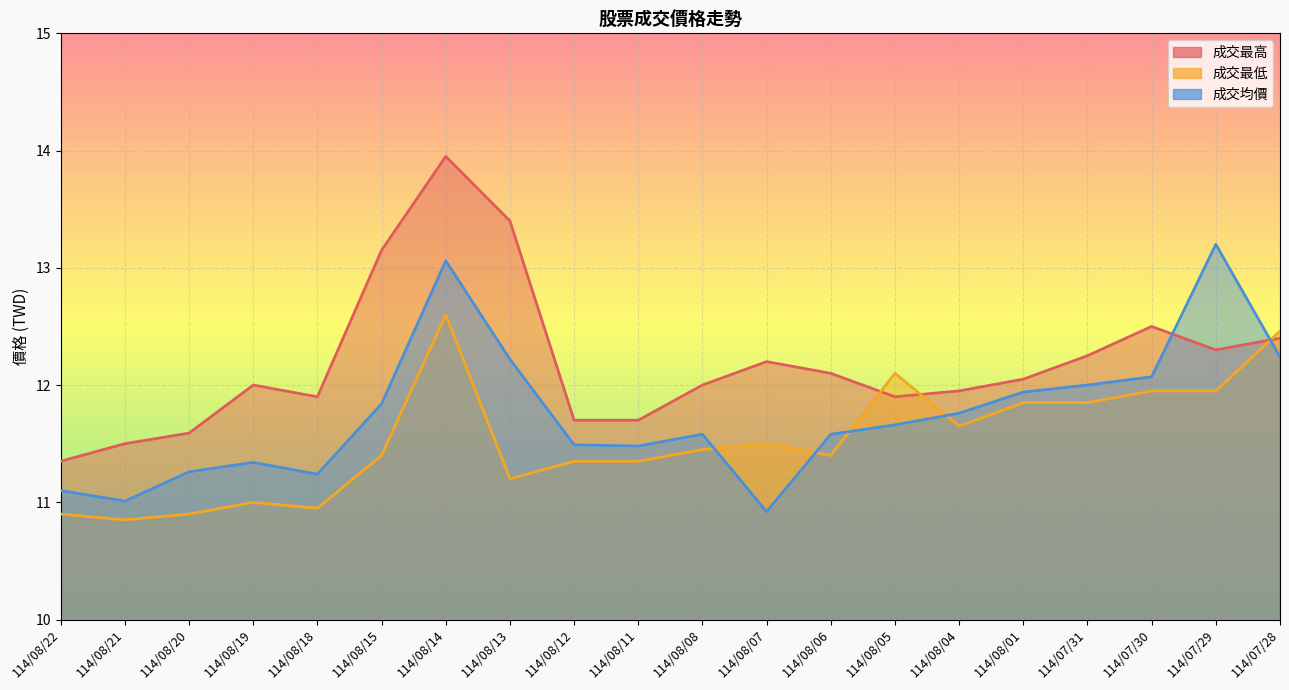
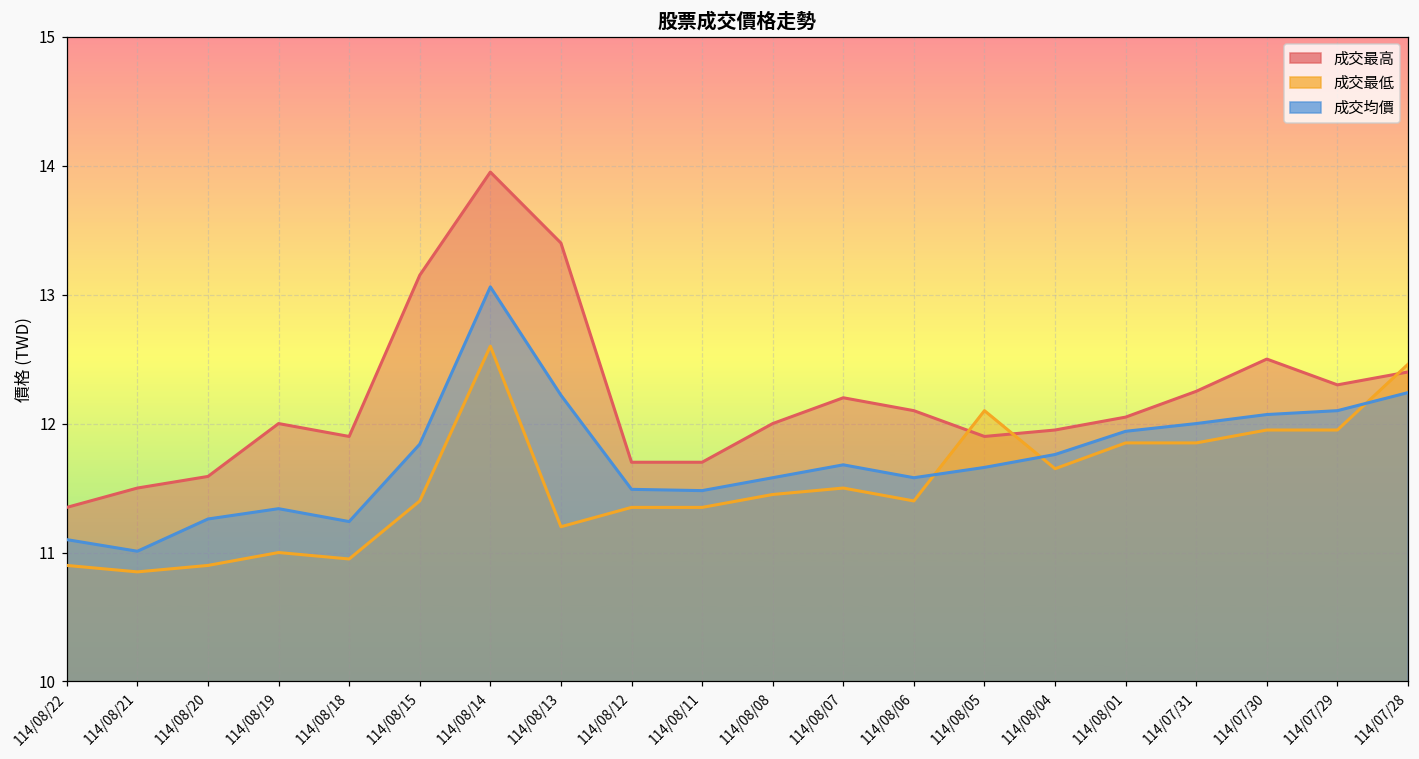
成交均價, 114/08/07: 10.92 -> 11.68
成交均價, 114/07/29: 13.2 -> 12.1
